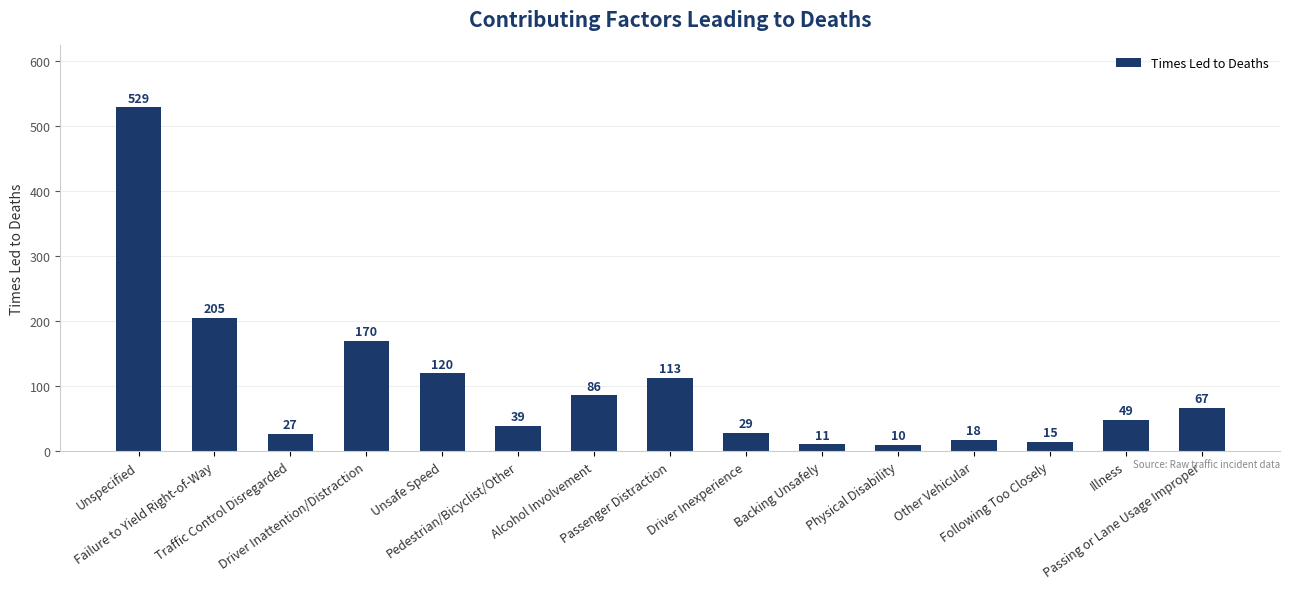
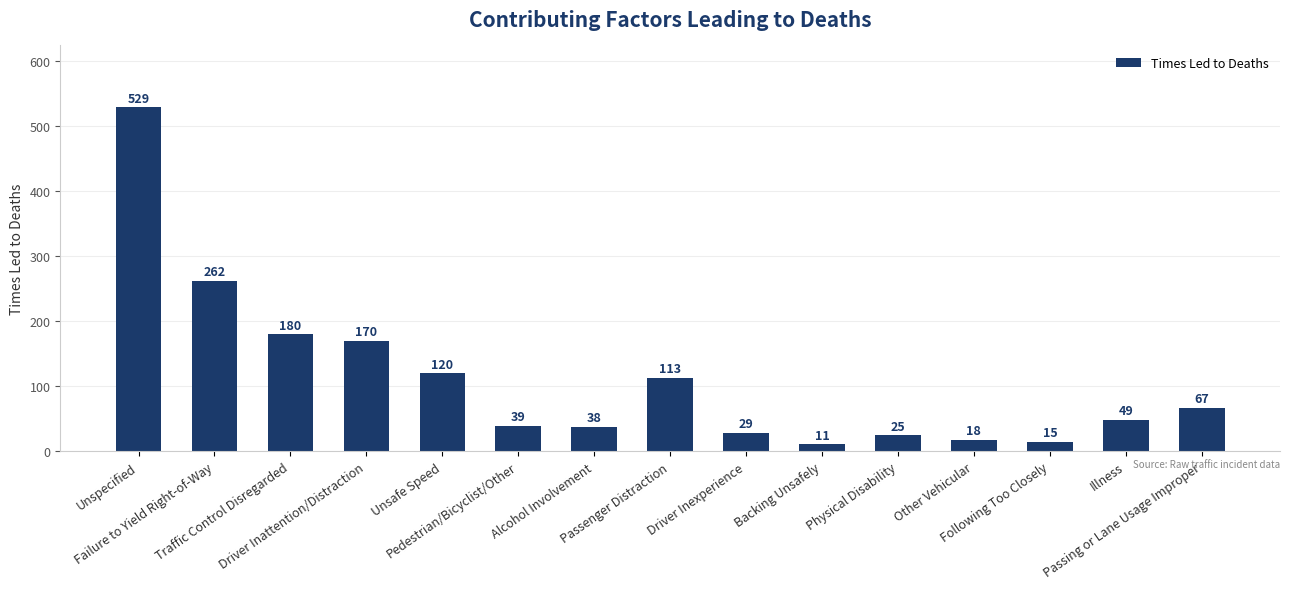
Failure to Yield Right-of-Way: 205 -> 262
Traffic Control Disregarded: 27 -> 180
Alcohol Involvement: 86 -> 38
Physical Disability: 10 -> 25
